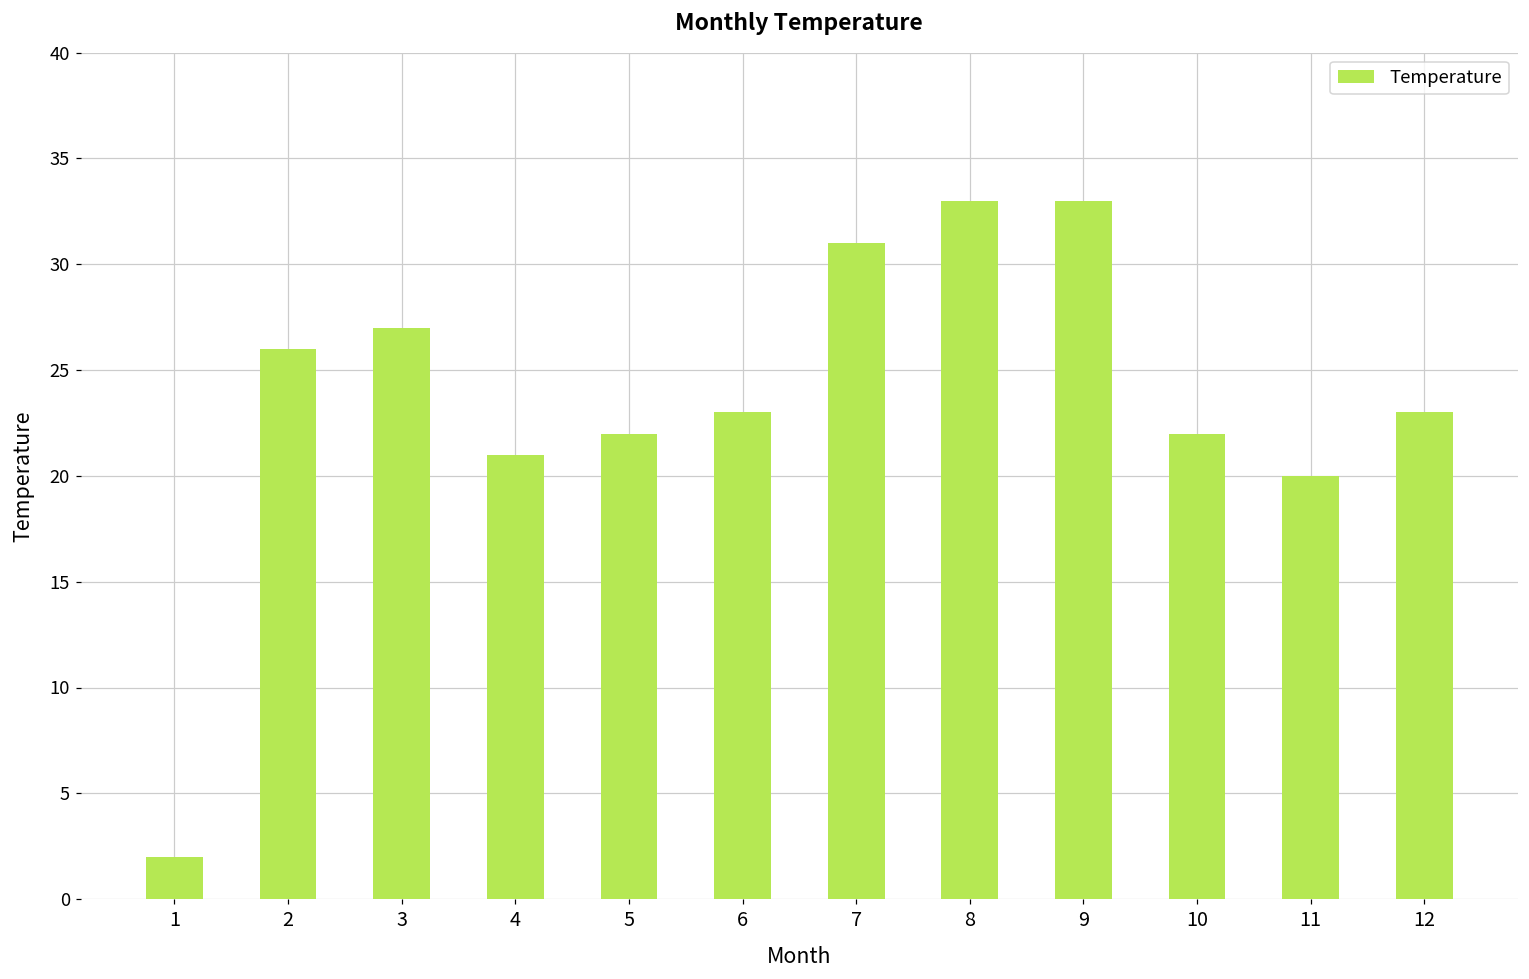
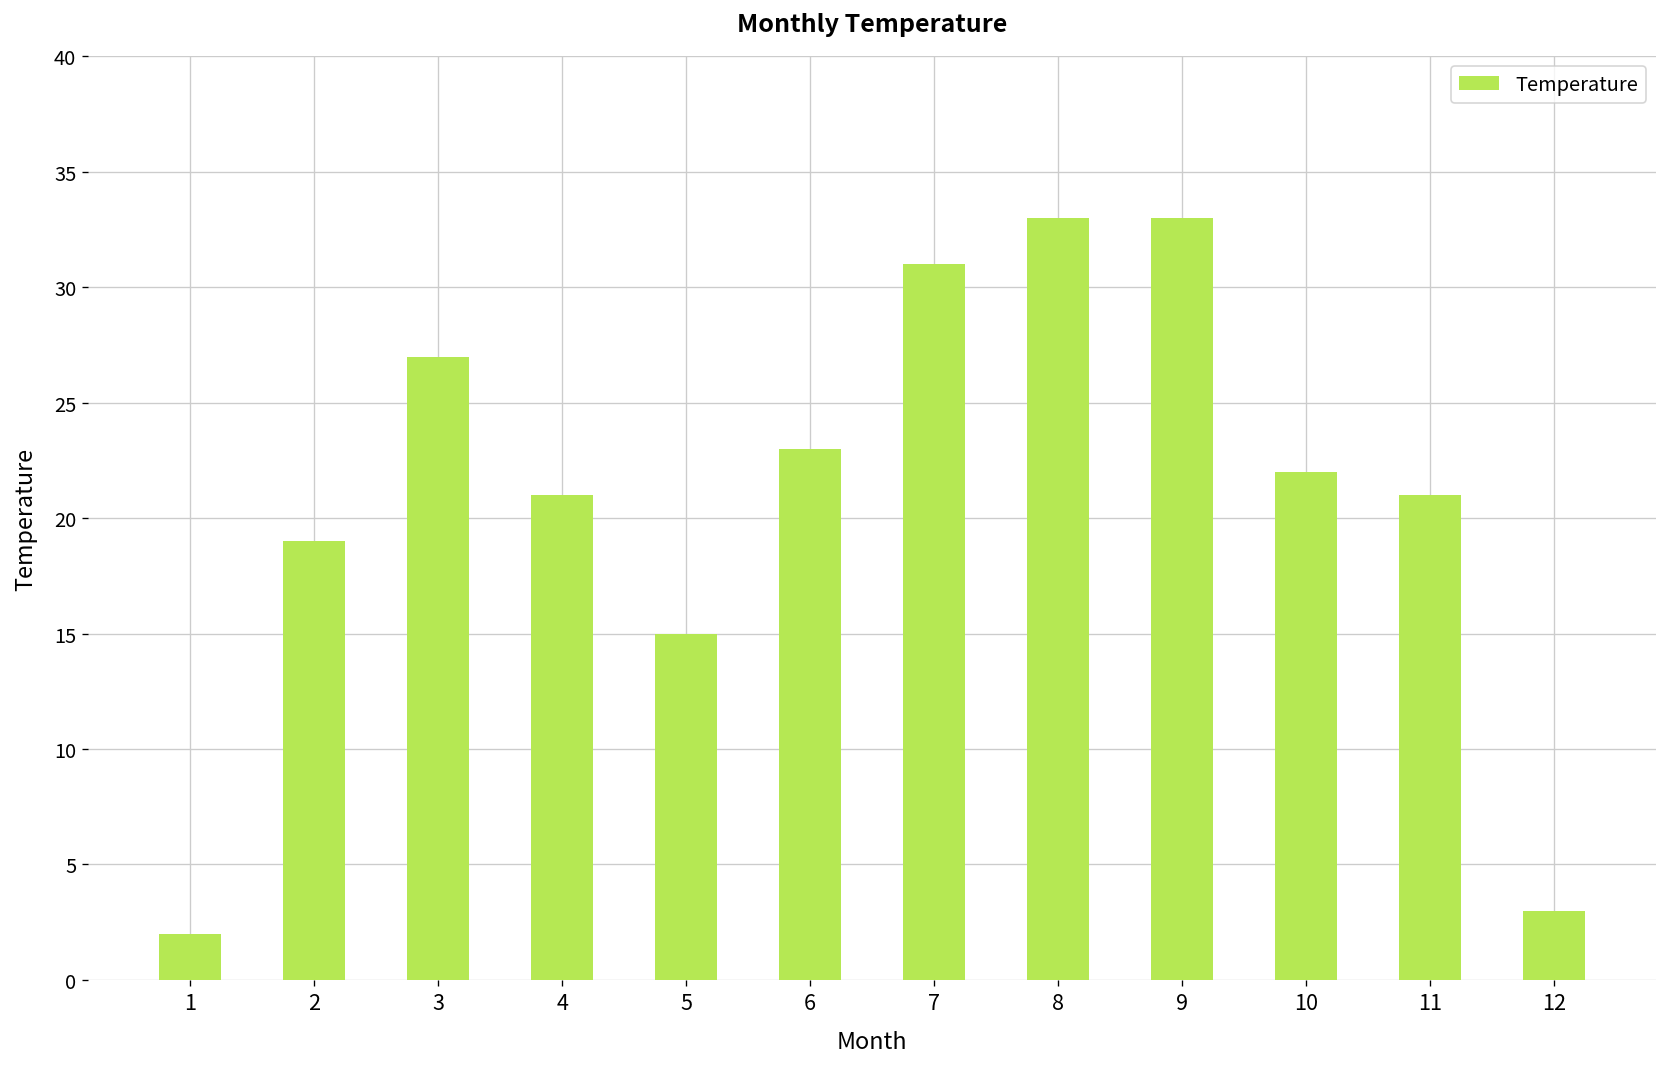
2: 26 -> 19
5: 22 -> 15
11: 20 -> 21
12: 23 -> 3
